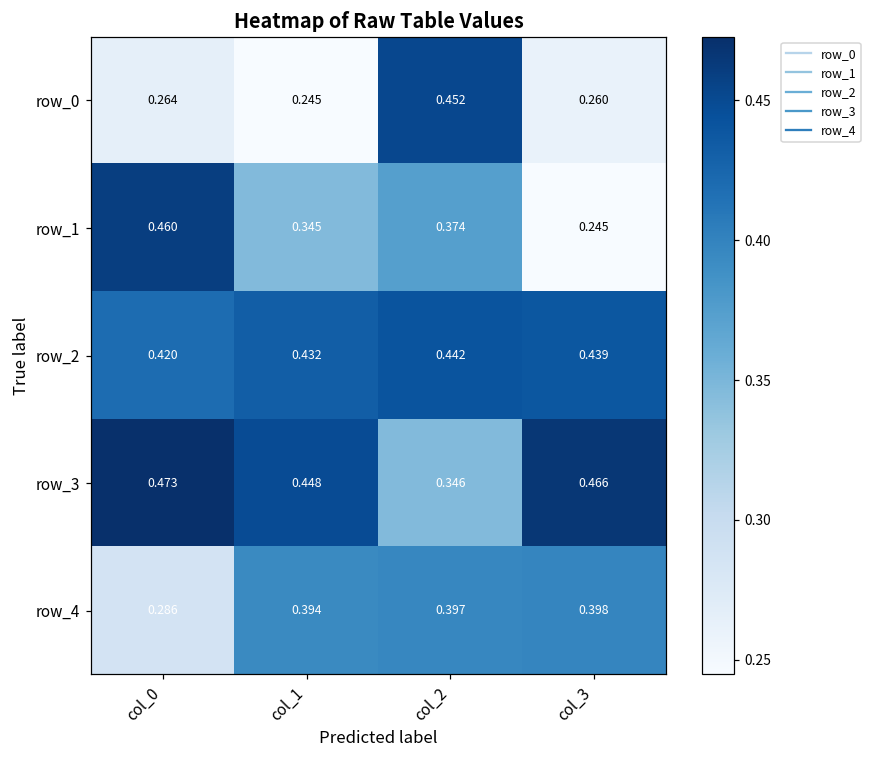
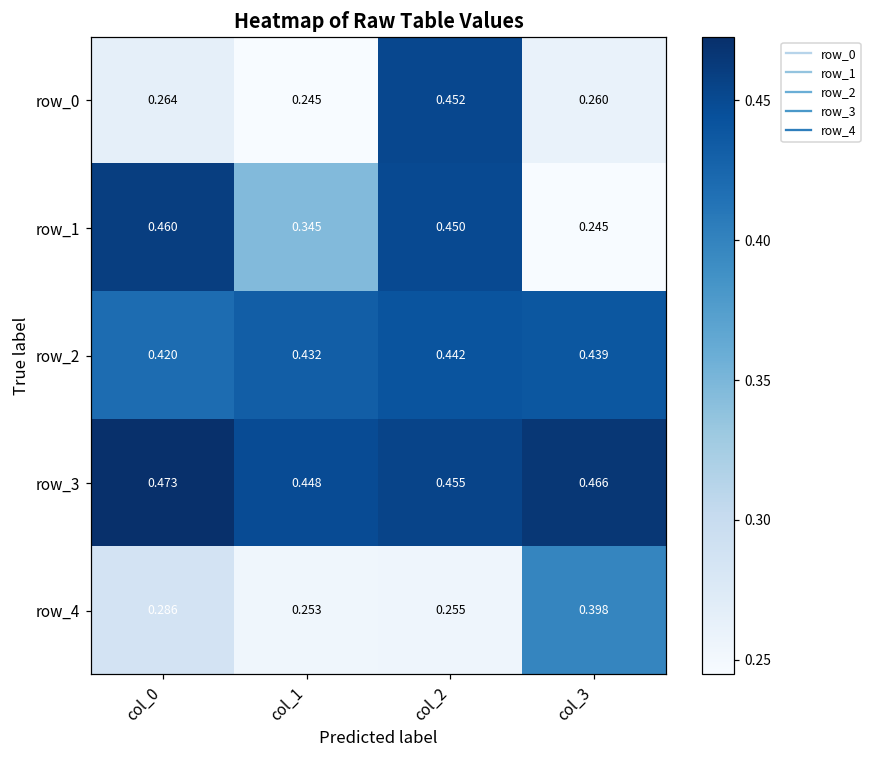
row_1, col_2: 0.374 -> 0.450
row_3, col_2: 0.346 -> 0.455
row_4, col_1: 0.394 -> 0.253
row_4, col_2: 0.397 -> 0.255
